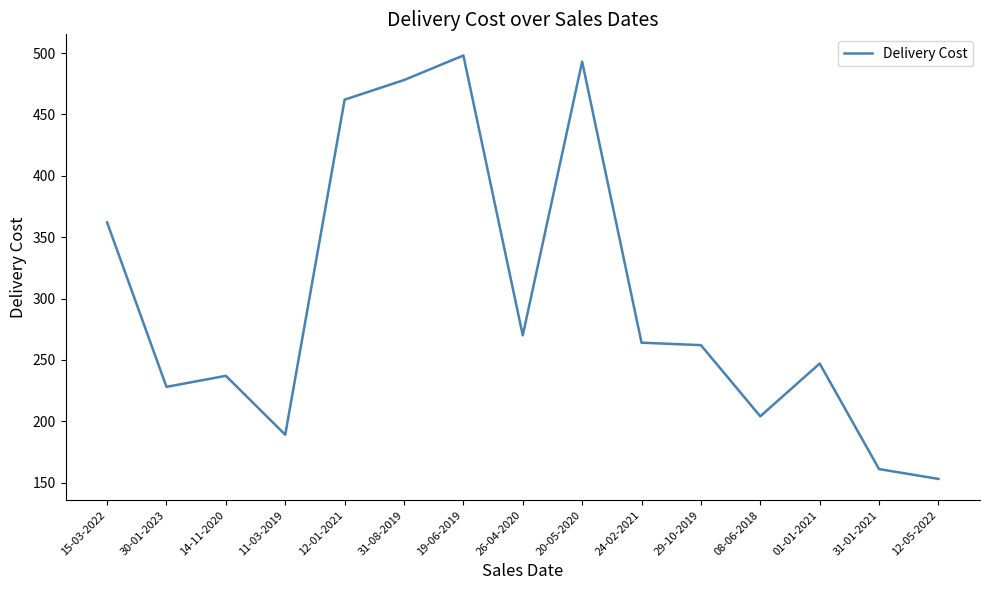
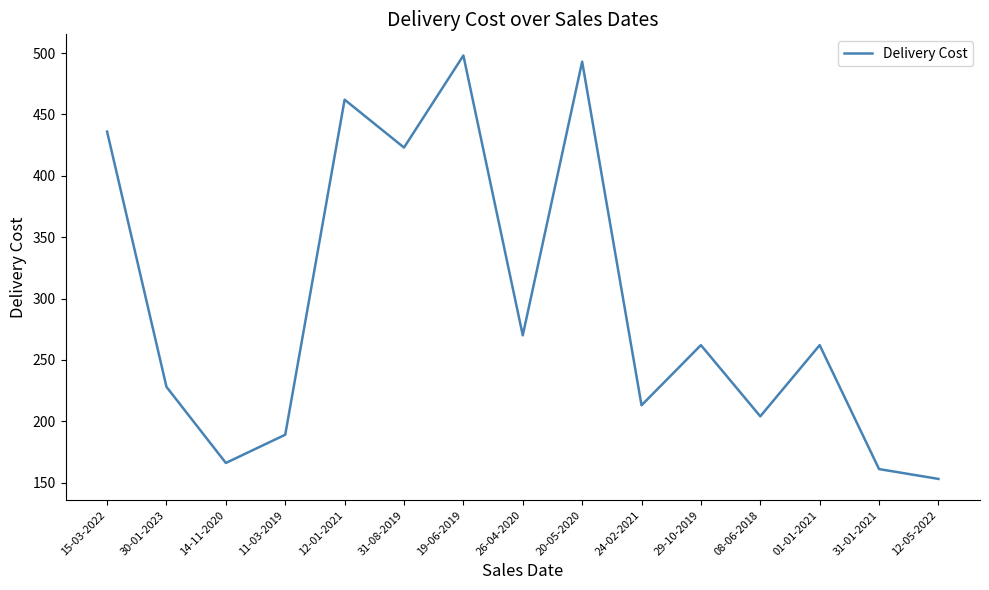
15-03-2022: 362 -> 436
14-11-2020: 237 -> 166
31-08-2019: 478 -> 423
24-02-2021: 264 -> 213
01-01-2021: 247 -> 262
